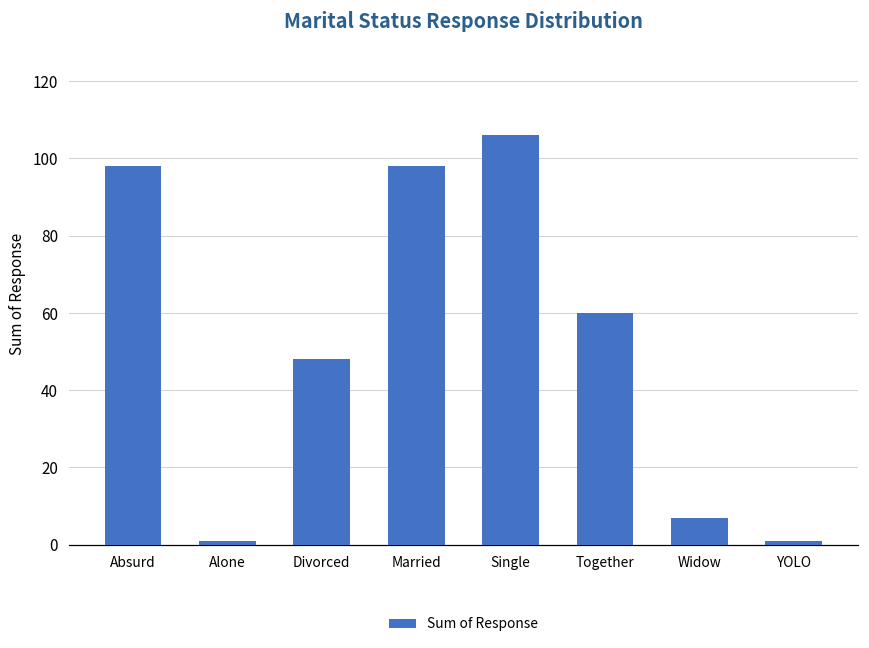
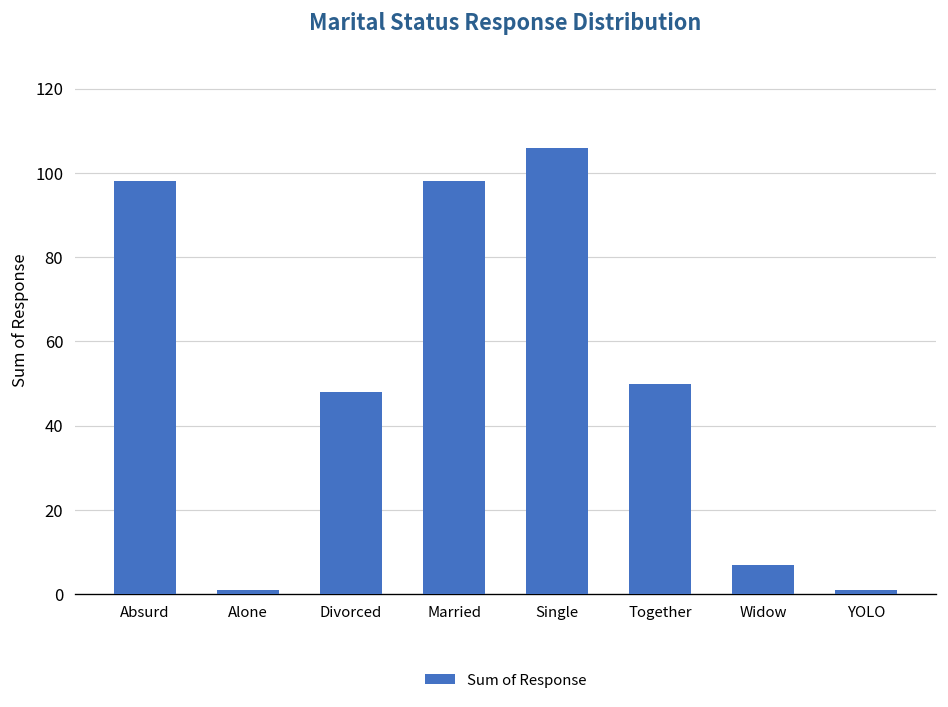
Together: 60 -> 50
